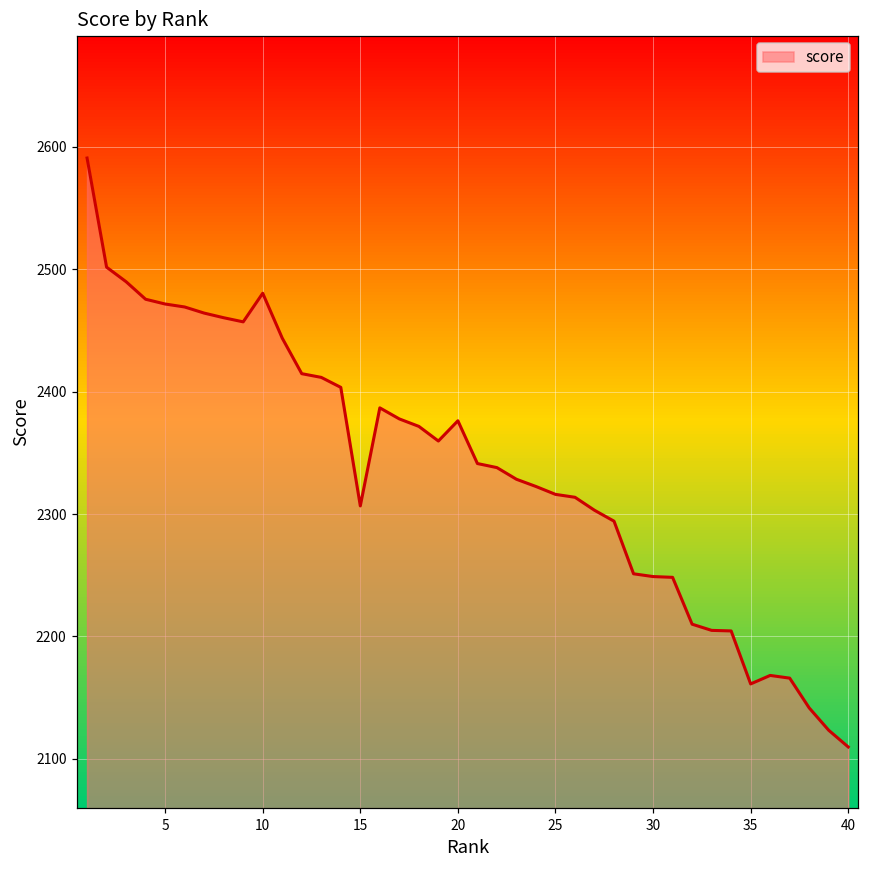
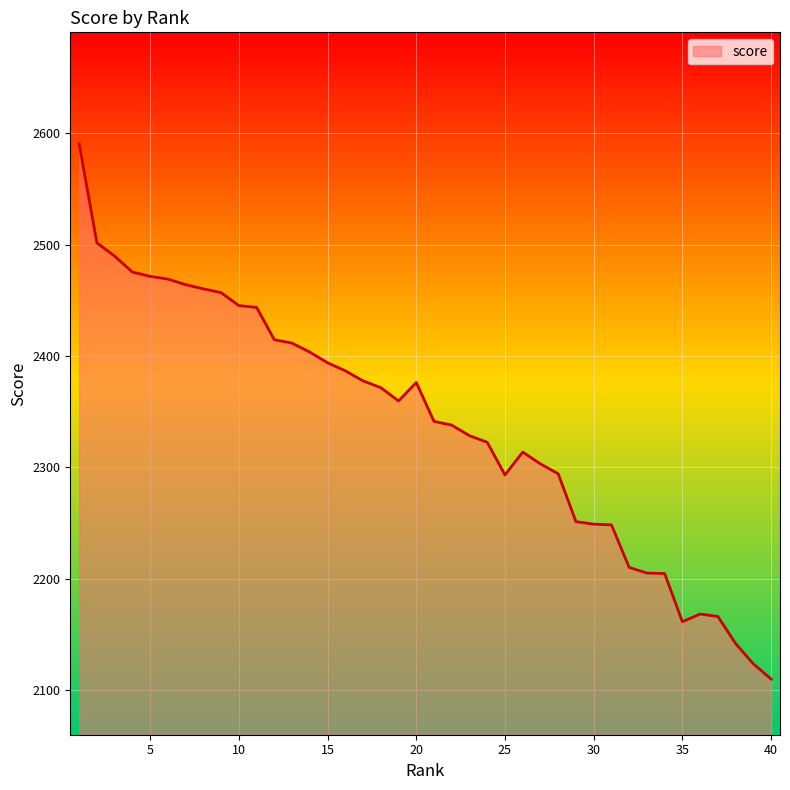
10: 2480 -> 2445
15: 2307 -> 2394
25: 2316 -> 2293
